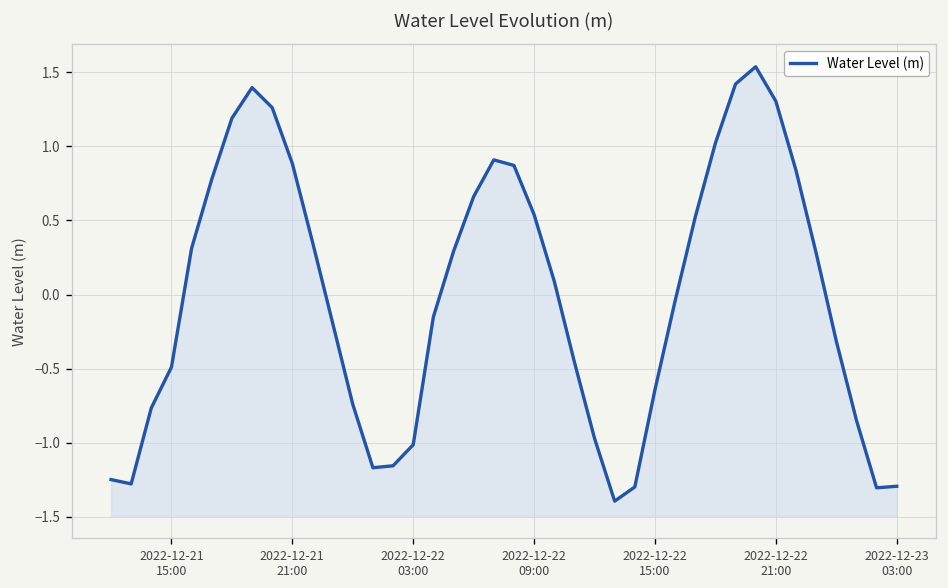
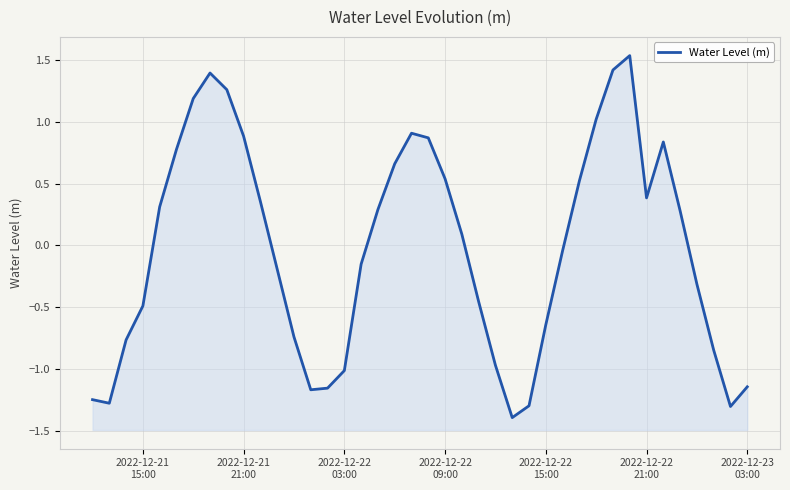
2022-12-22 21:00: 1.31 -> 0.39
2022-12-23 03:00: -1.29 -> -1.15
